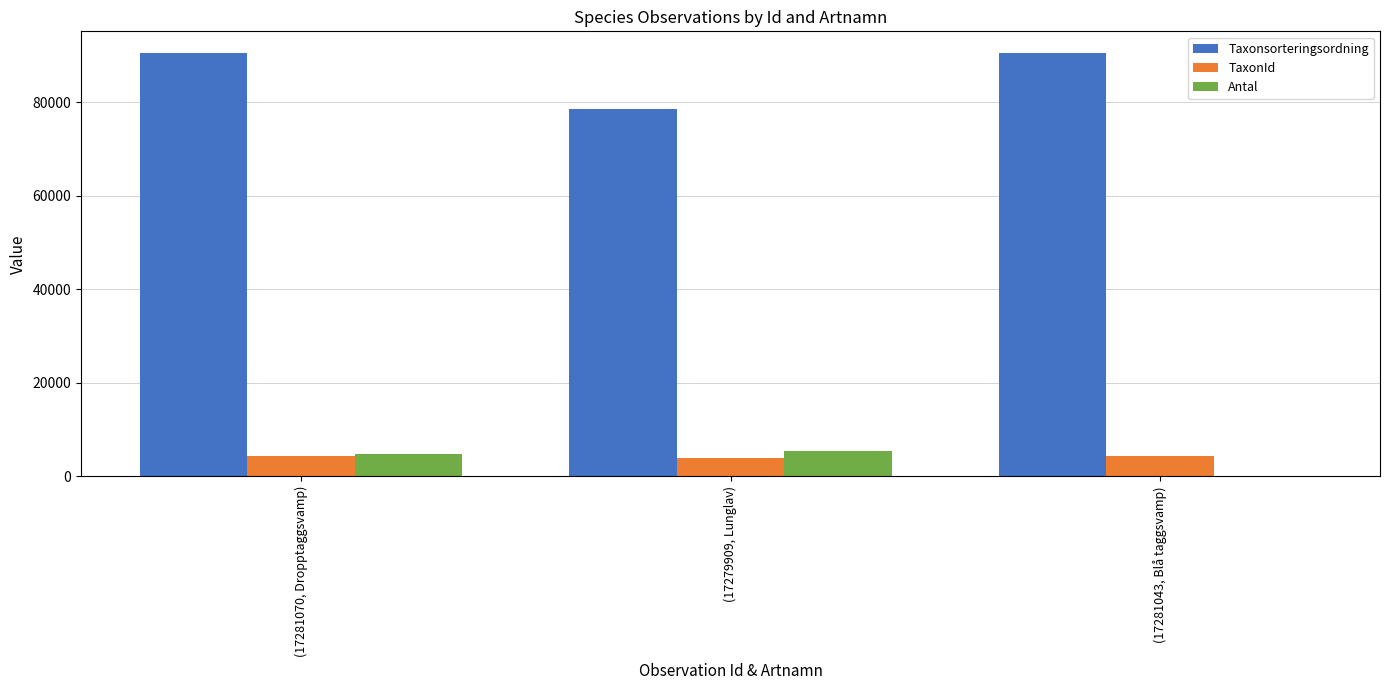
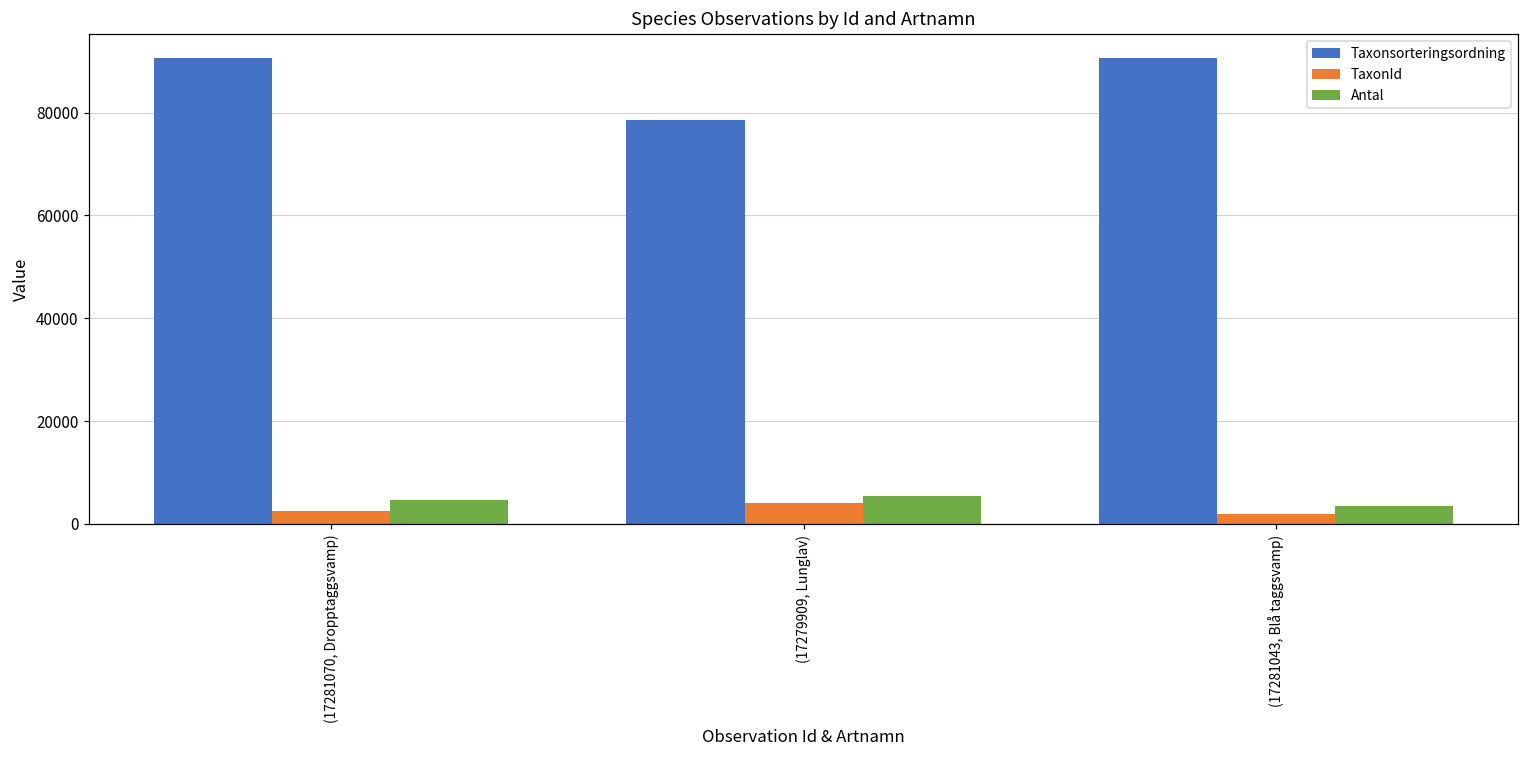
TaxonId, (17281070, Dropptaggsvamp): 4000 -> 3000
TaxonId, (17281043, Blå taggsvamp): 4000 -> 2000
Antal, (17281043, Blå taggsvamp): 0 -> 3000
